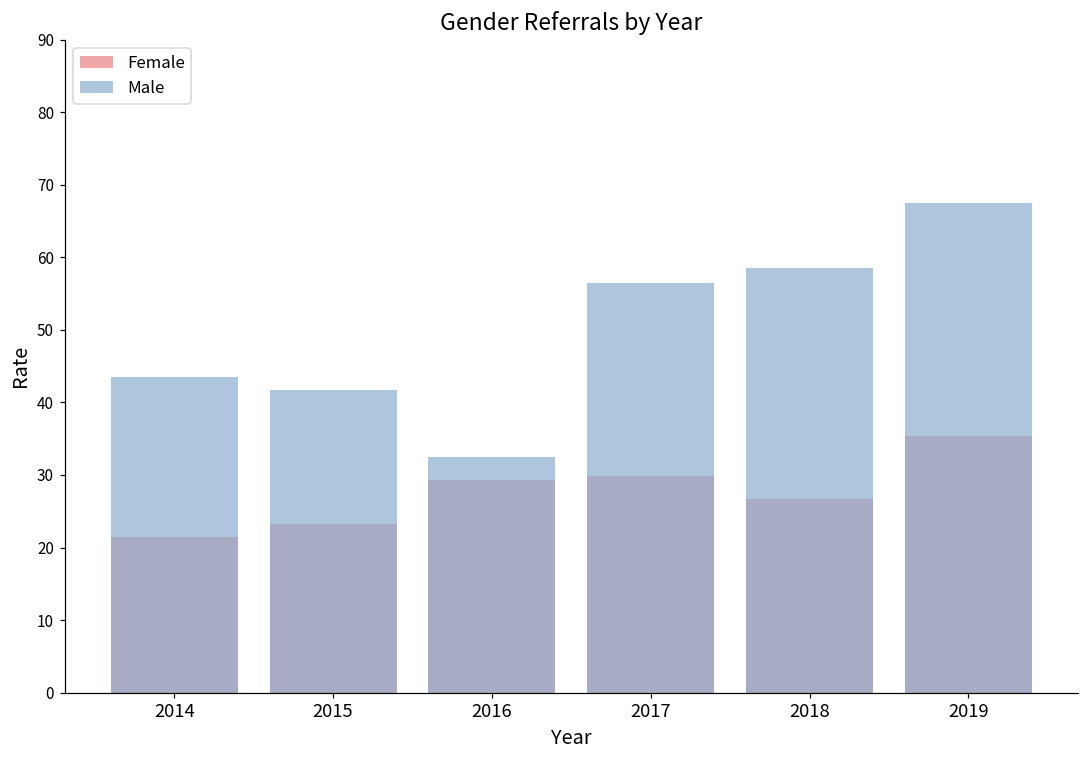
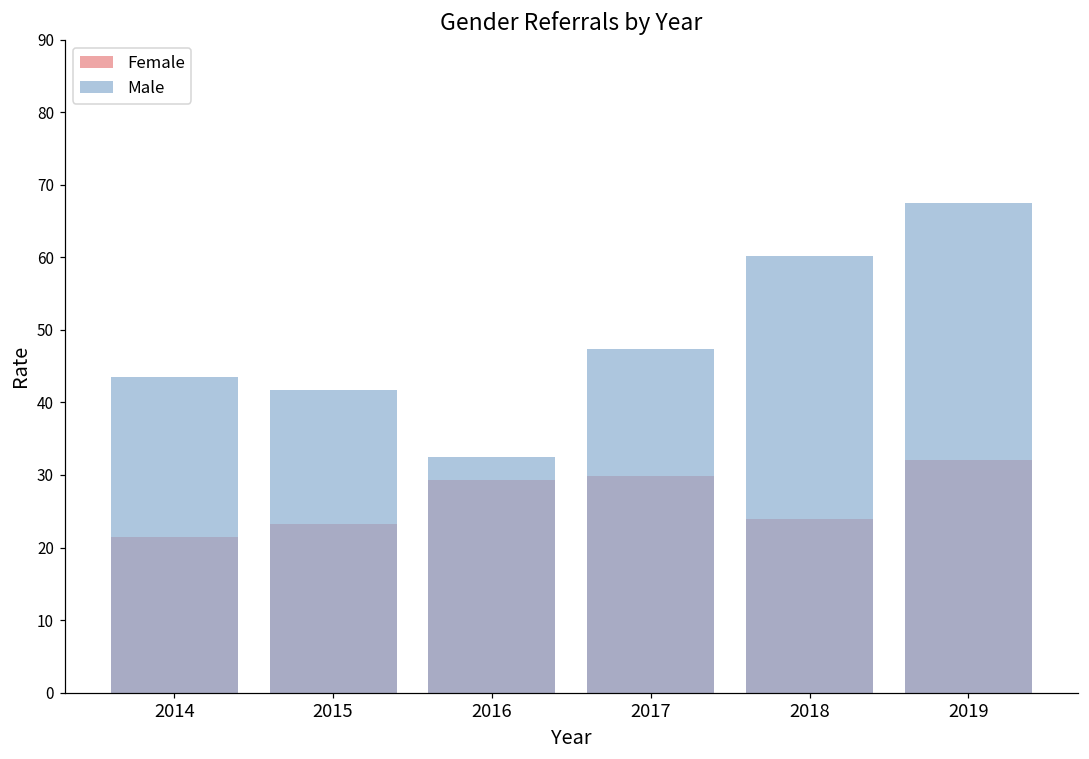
Male, 2017: 56 -> 47
Female, 2018: 27 -> 24
Male, 2018: 59 -> 60
Female, 2019: 35 -> 32
